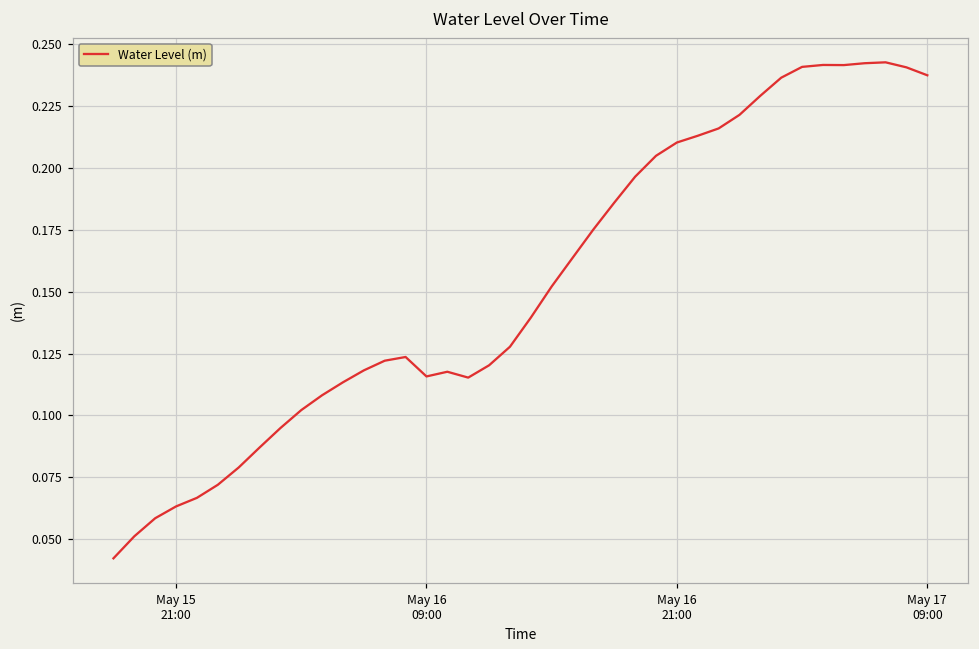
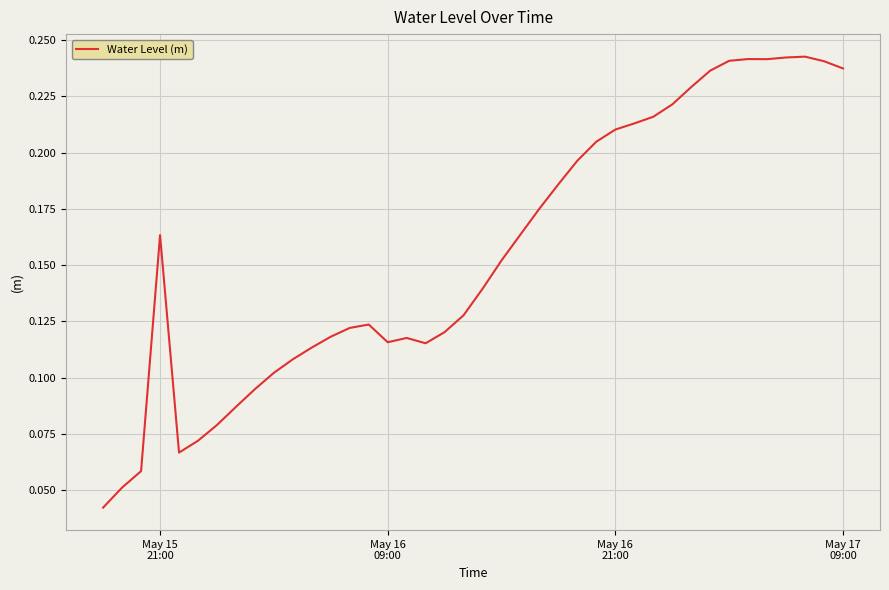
May 15 21:00: 0.063 -> 0.163
